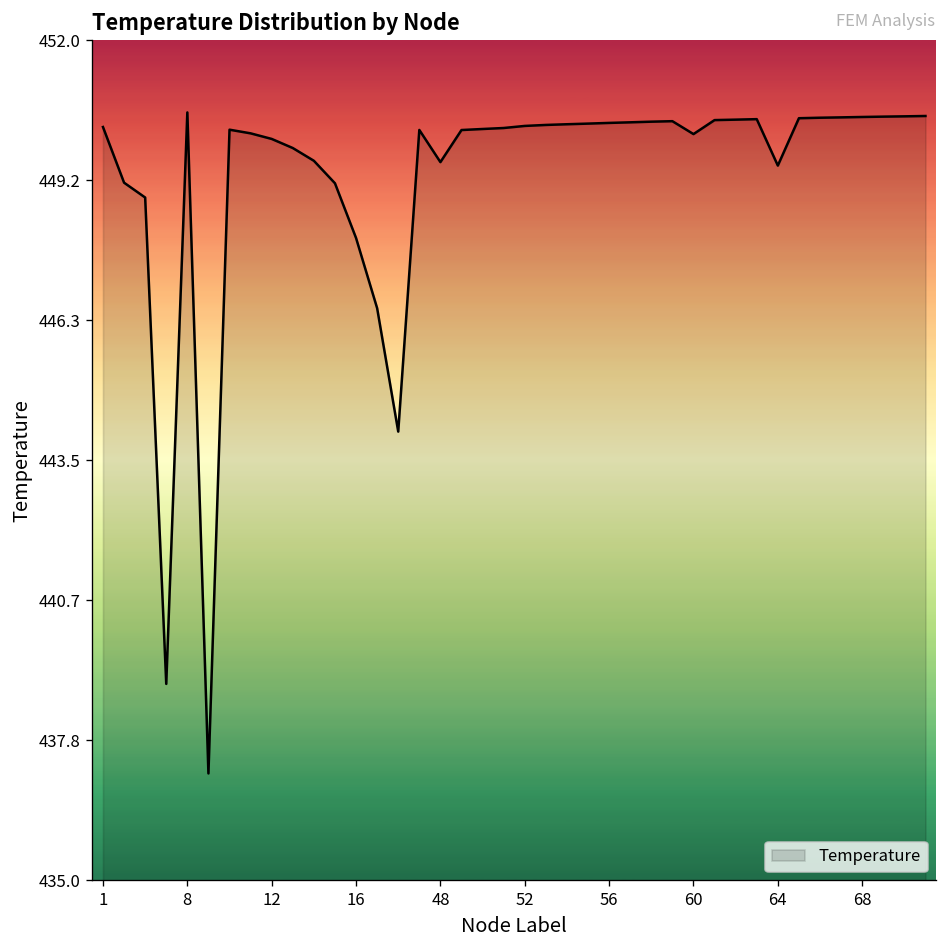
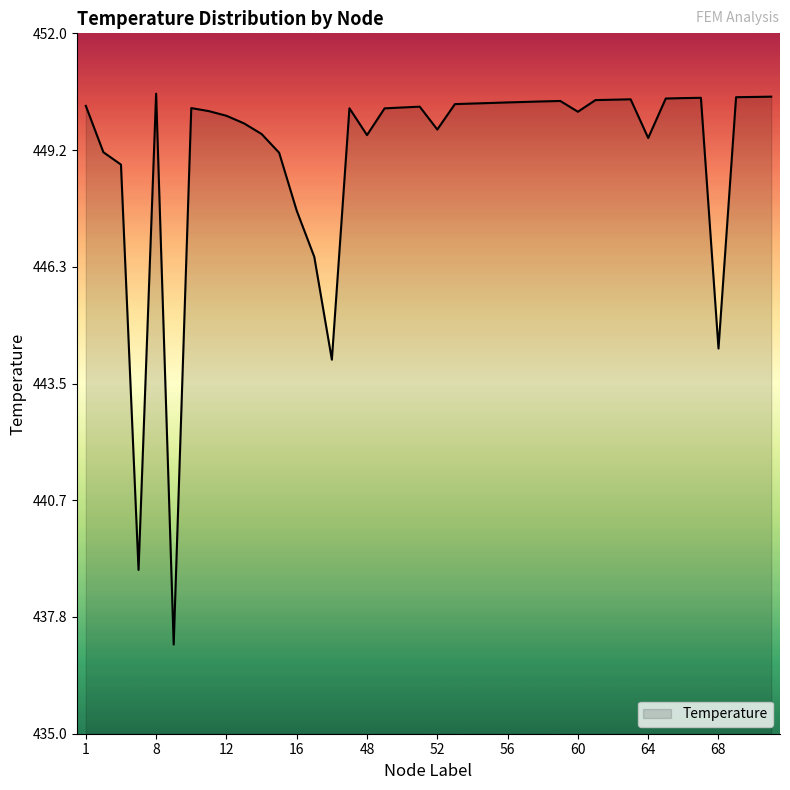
16: 448.0 -> 447.7
52: 450.3 -> 449.7
68: 450.4 -> 444.4
